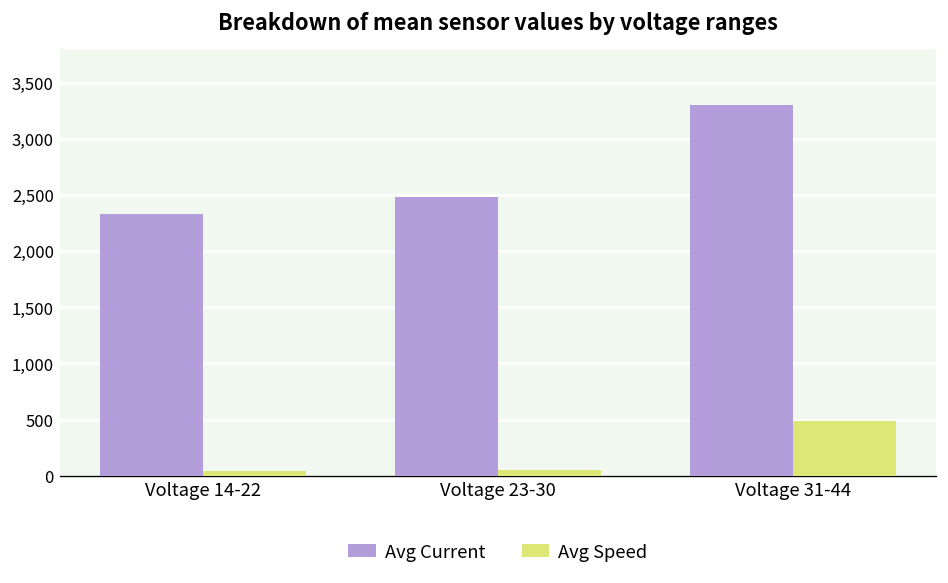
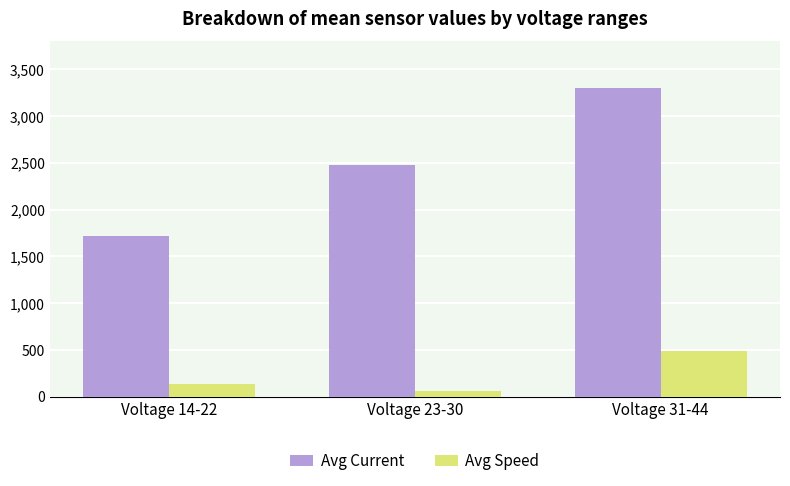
Avg Current, Voltage 14-22: 2,300 -> 1,700
Avg Speed, Voltage 14-22: 0 -> 100
